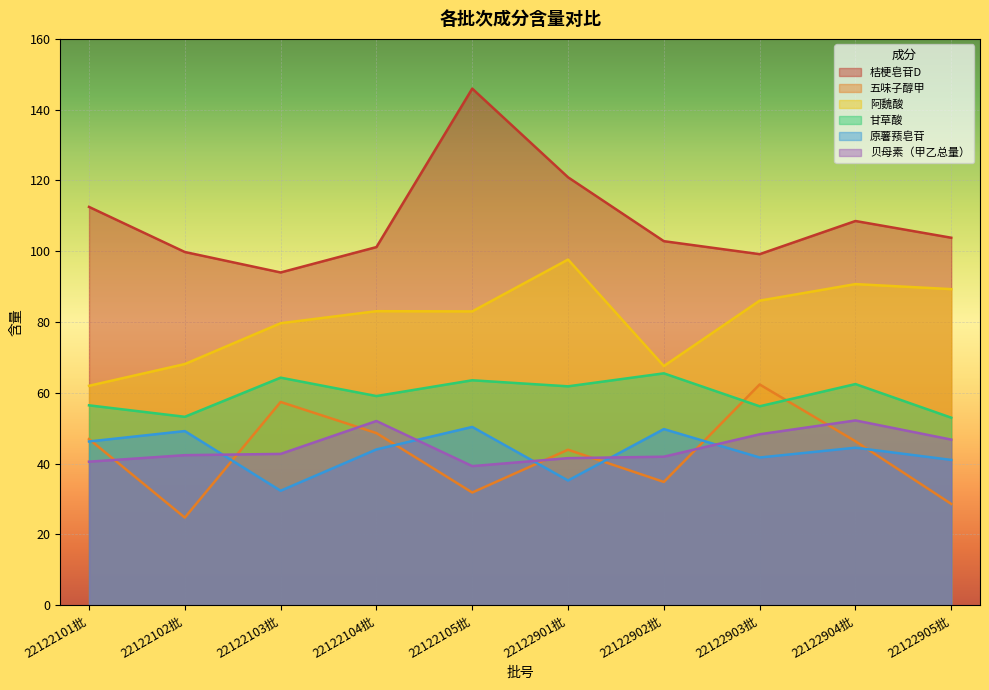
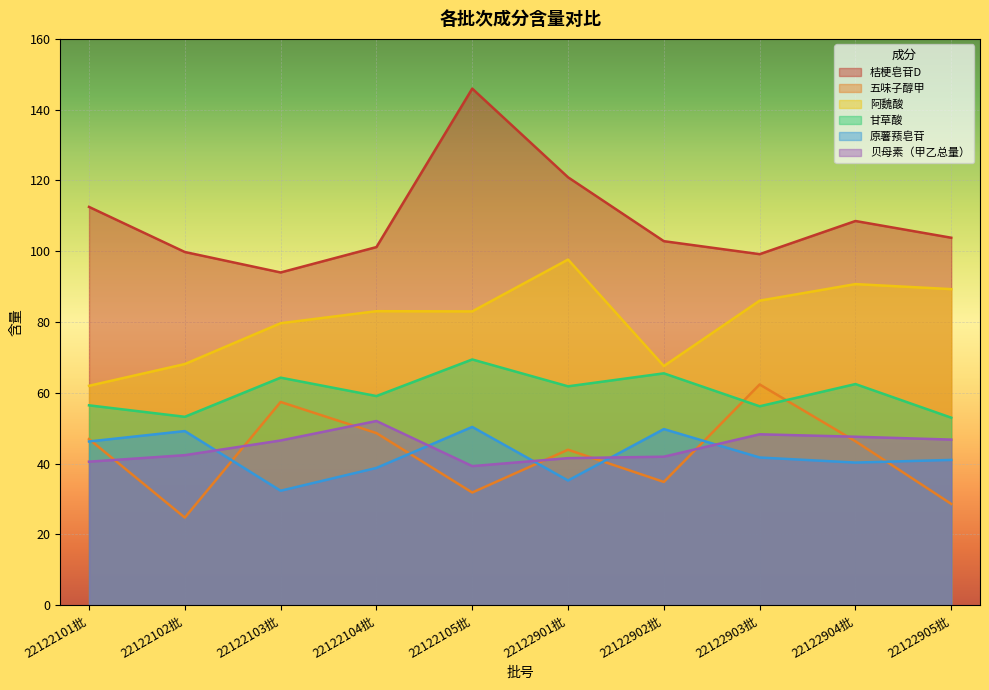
贝母素（甲乙总量）, 22122103批: 43 -> 47
原薯蓣皂苷, 22122104批: 44 -> 39
甘草酸, 22122105批: 64 -> 69
原薯蓣皂苷, 22122904批: 45 -> 40
贝母素（甲乙总量）, 22122904批: 52 -> 48
